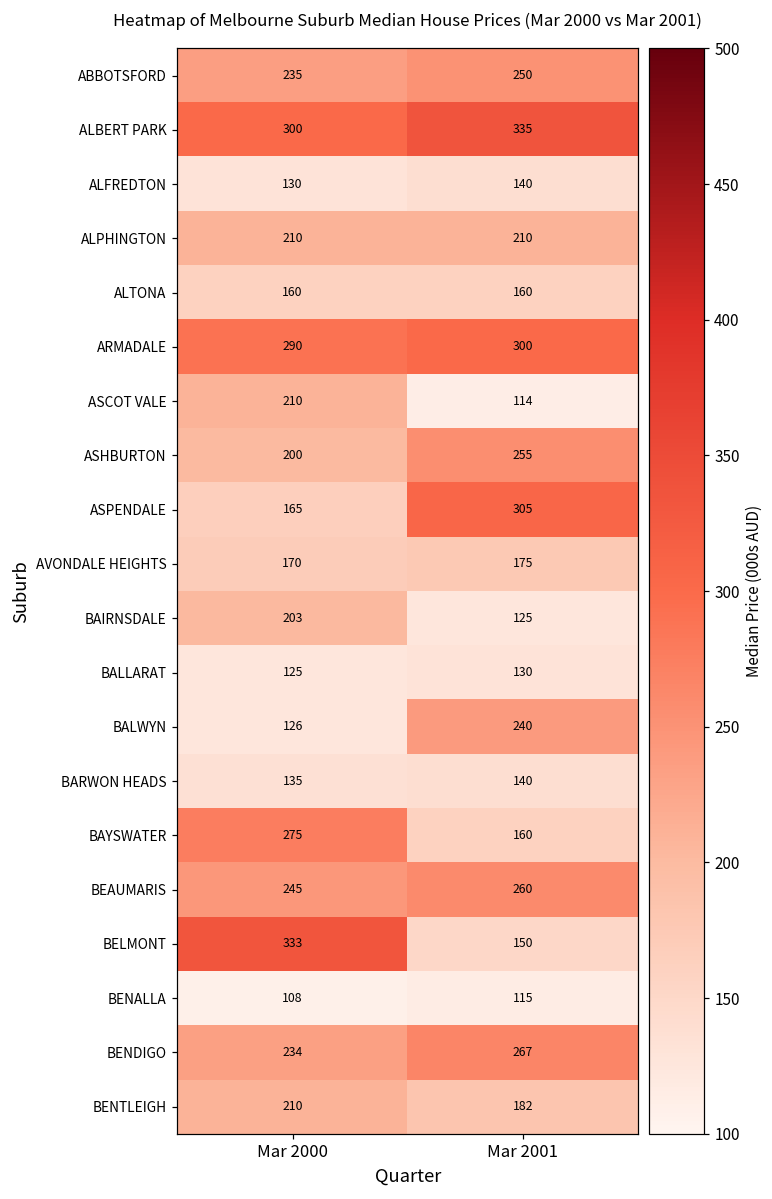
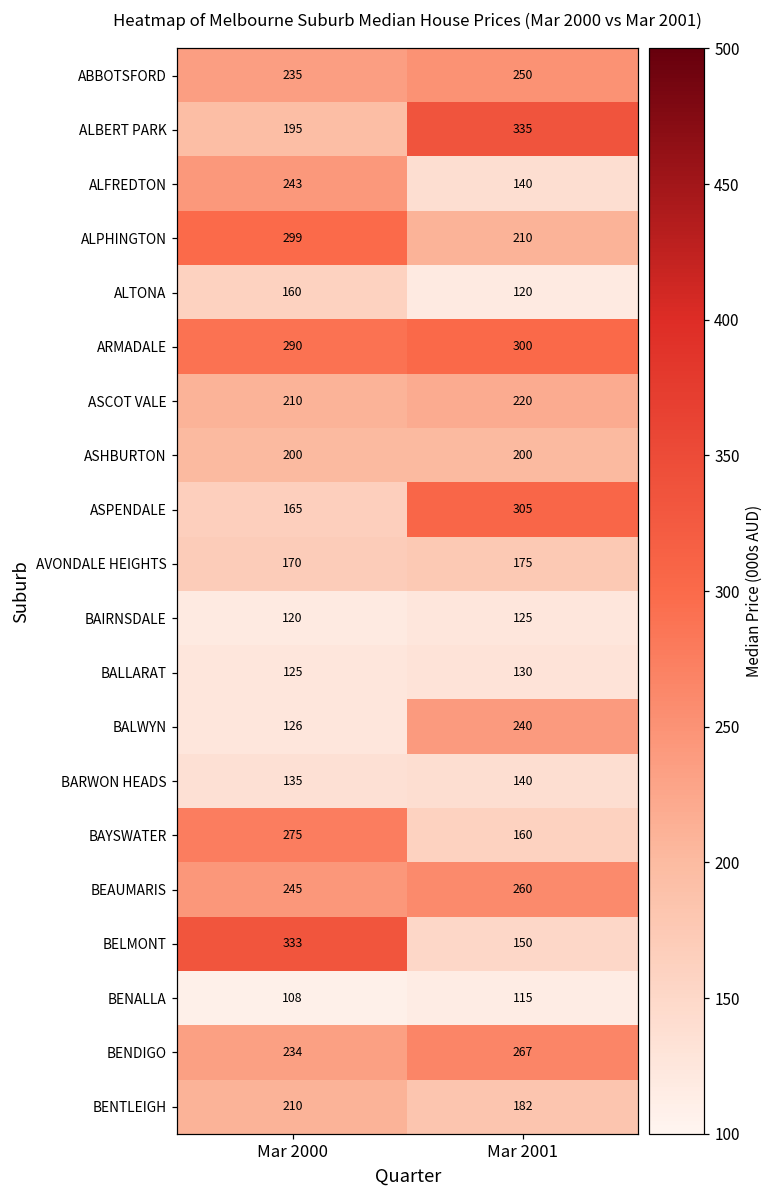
ALBERT PARK, Mar 2000: 300 -> 195
ALFREDTON, Mar 2000: 130 -> 243
ALPHINGTON, Mar 2000: 210 -> 299
ALTONA, Mar 2001: 160 -> 120
ASCOT VALE, Mar 2001: 114 -> 220
ASHBURTON, Mar 2001: 255 -> 200
BAIRNSDALE, Mar 2000: 203 -> 120
